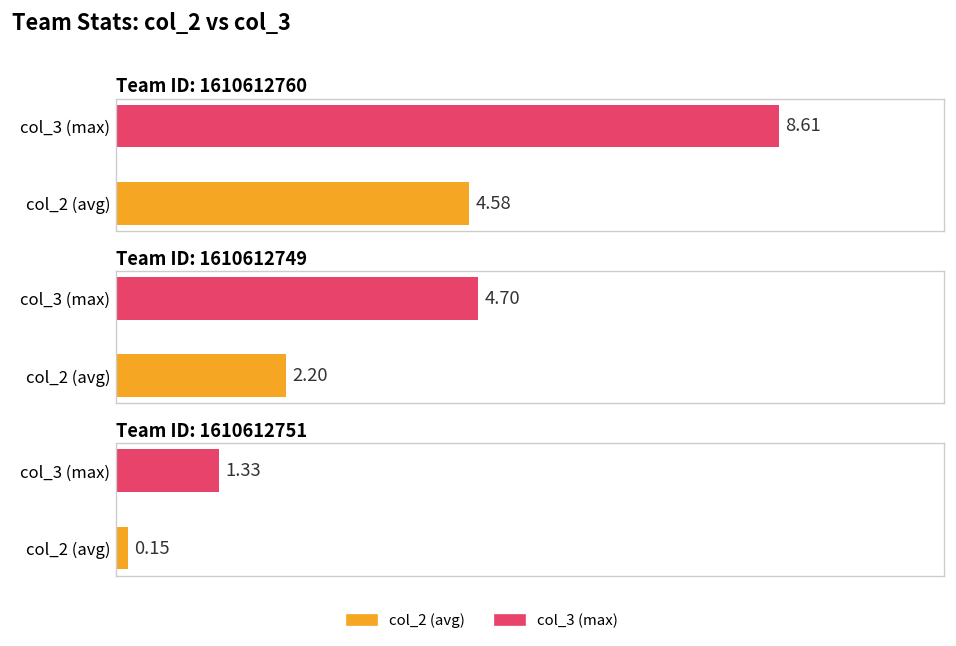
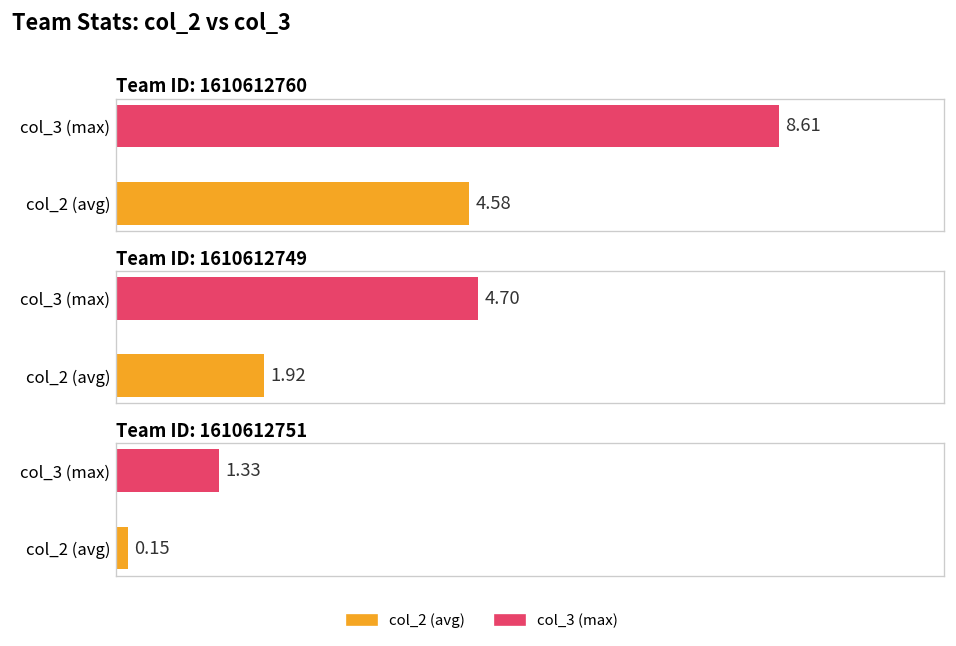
Team ID: 1610612749, col_2 (avg): 2.20 -> 1.92
